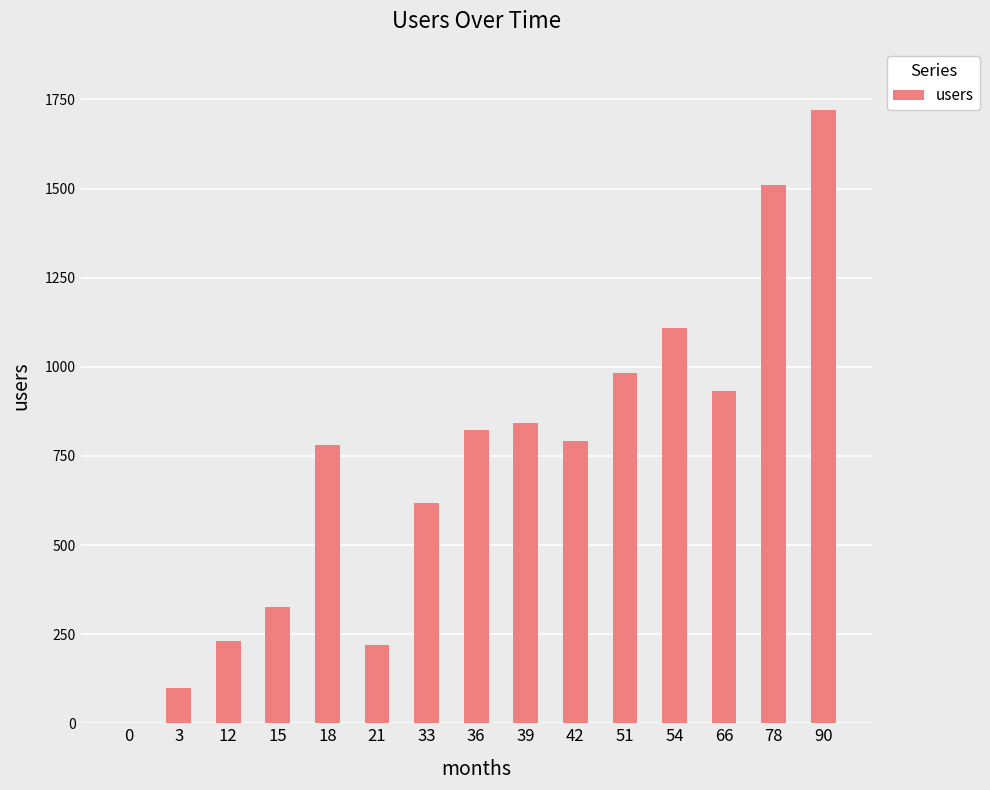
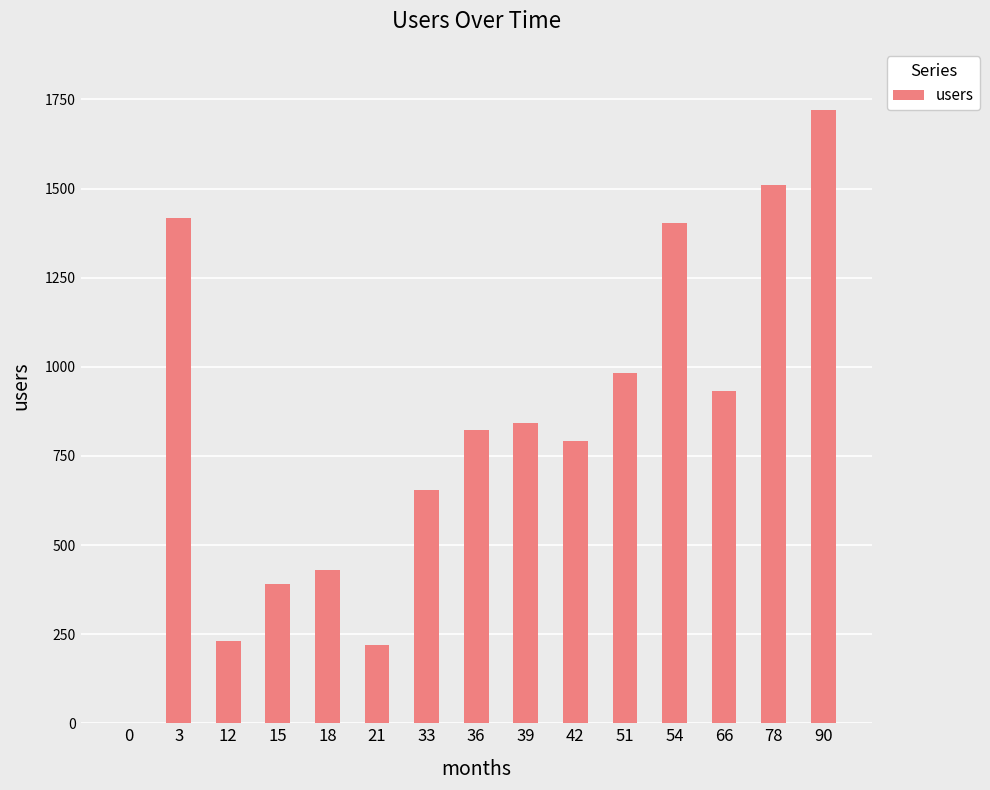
3: 100 -> 1420
15: 330 -> 390
18: 780 -> 430
33: 620 -> 650
54: 1110 -> 1400
